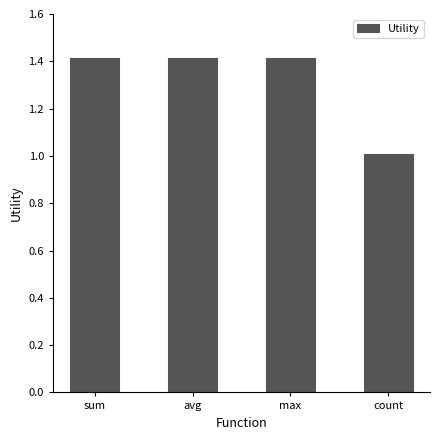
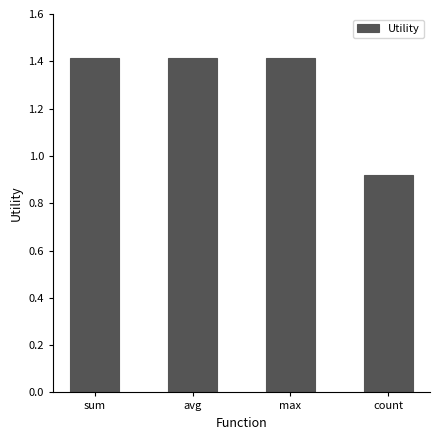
count: 1.01 -> 0.92
